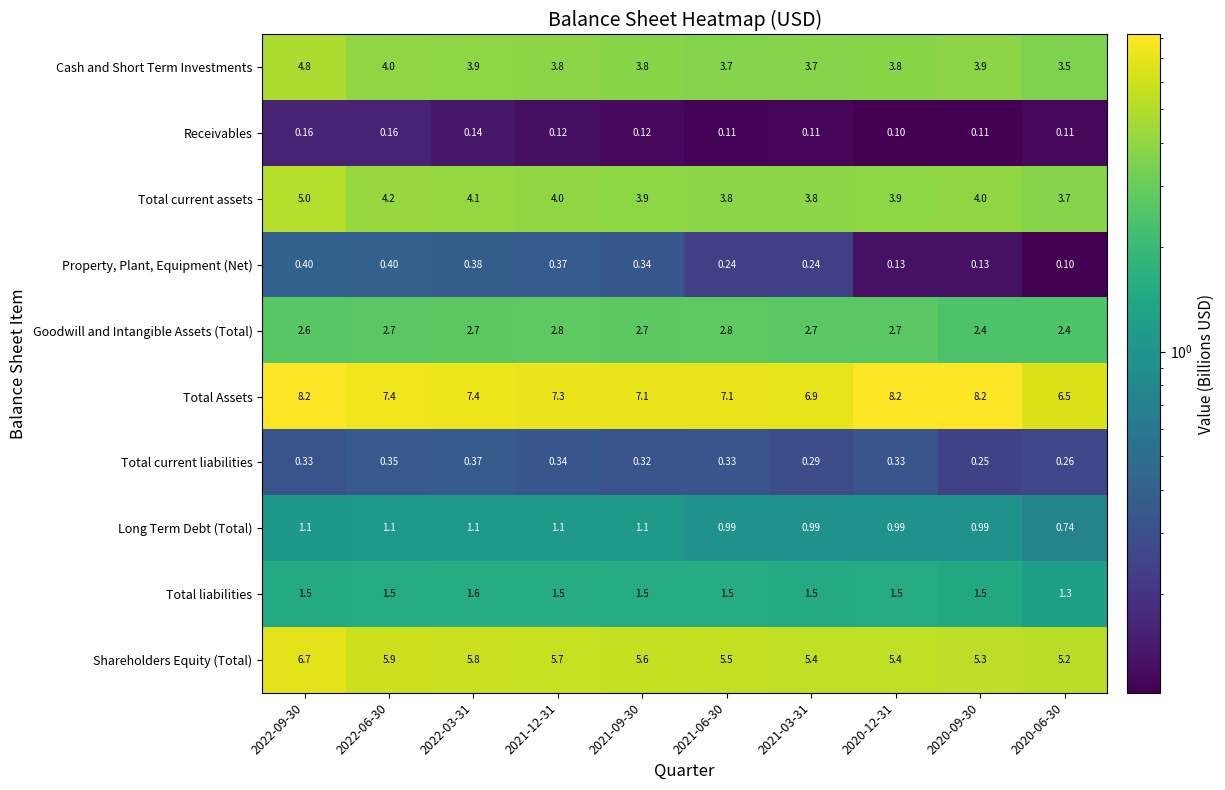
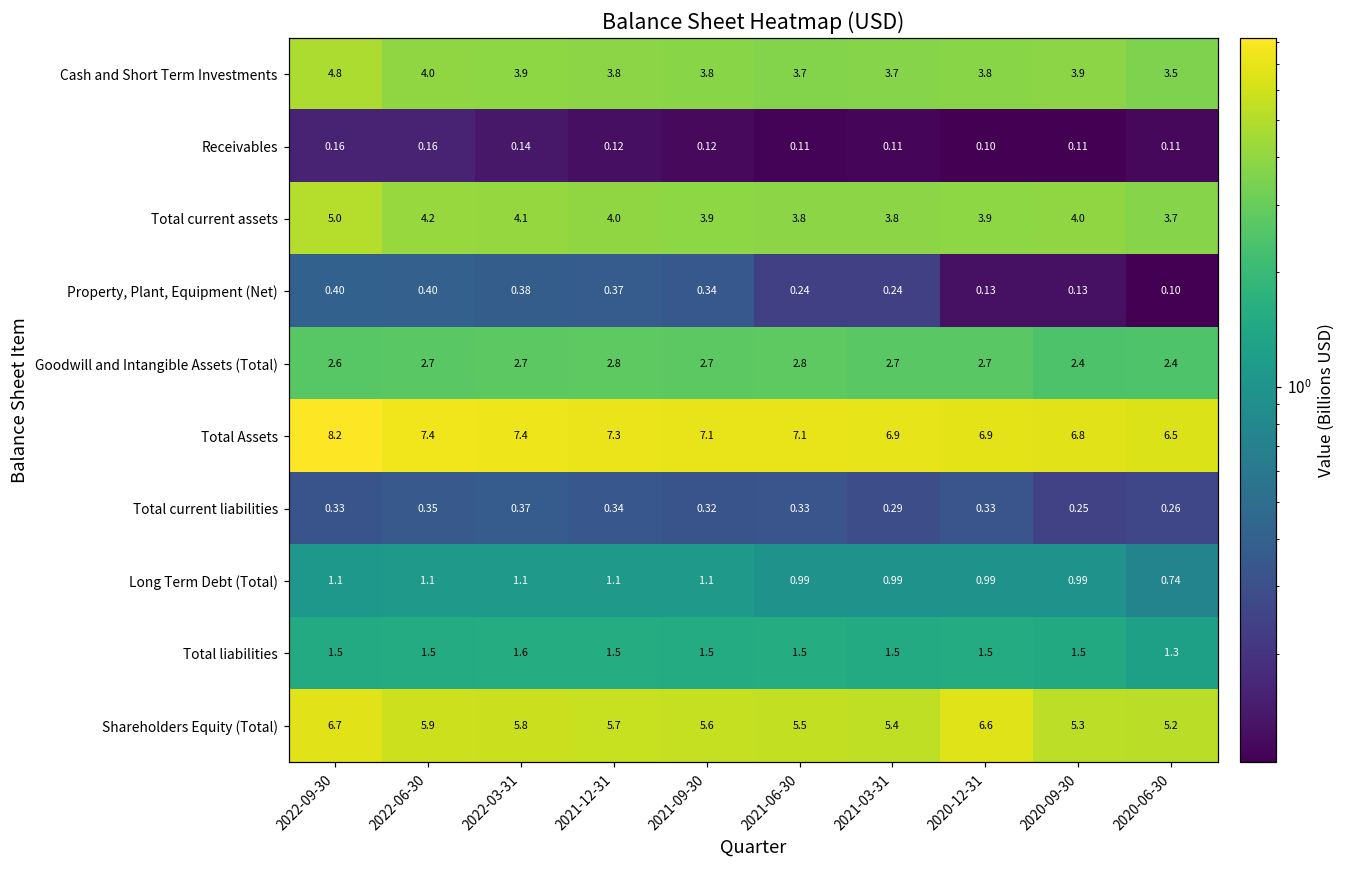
Total Assets, 2020-12-31: 8.2 -> 6.9
Total Assets, 2020-09-30: 8.2 -> 6.8
Shareholders Equity (Total), 2020-12-31: 5.4 -> 6.6
